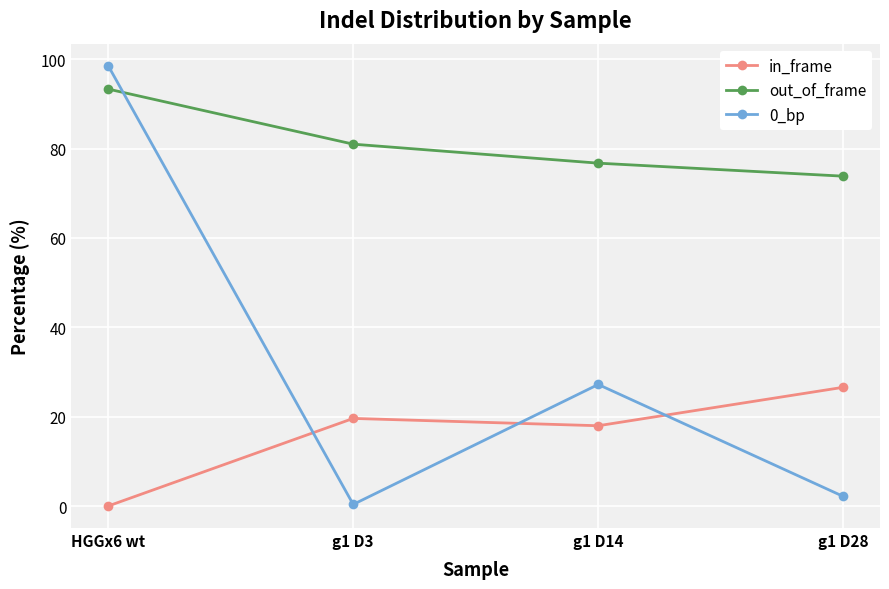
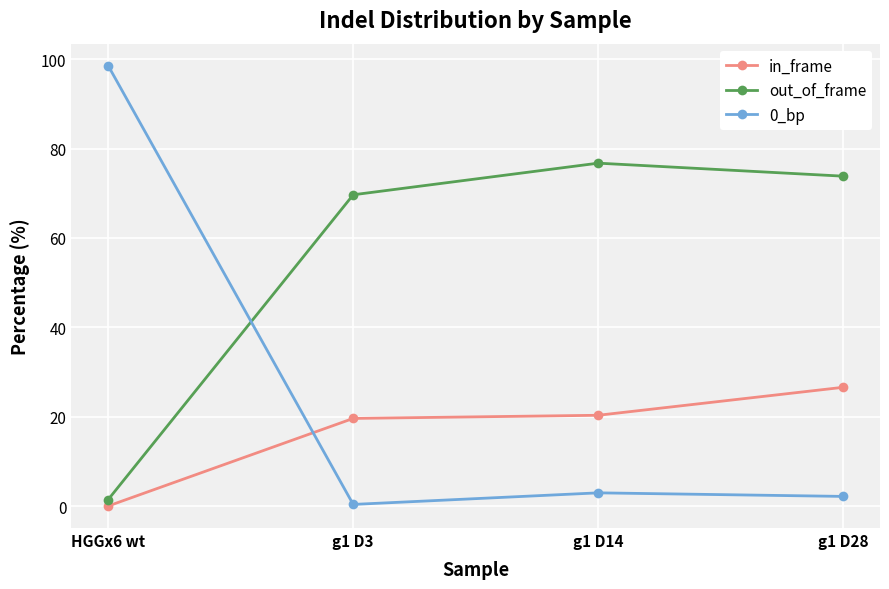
out_of_frame, HGGx6 wt: 93 -> 1
out_of_frame, g1 D3: 81 -> 70
in_frame, g1 D14: 18 -> 20
0_bp, g1 D14: 27 -> 3
